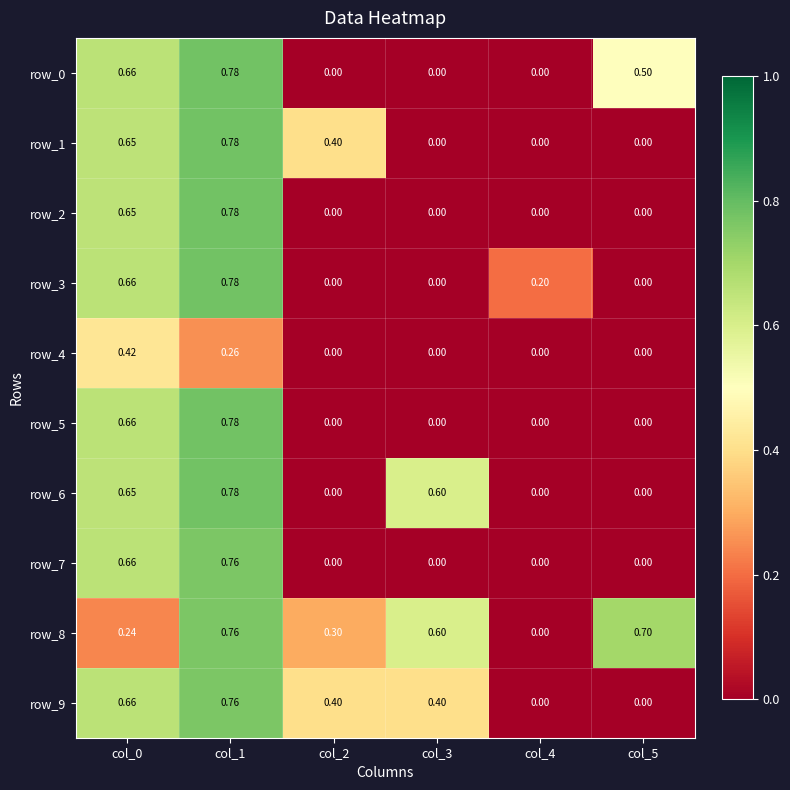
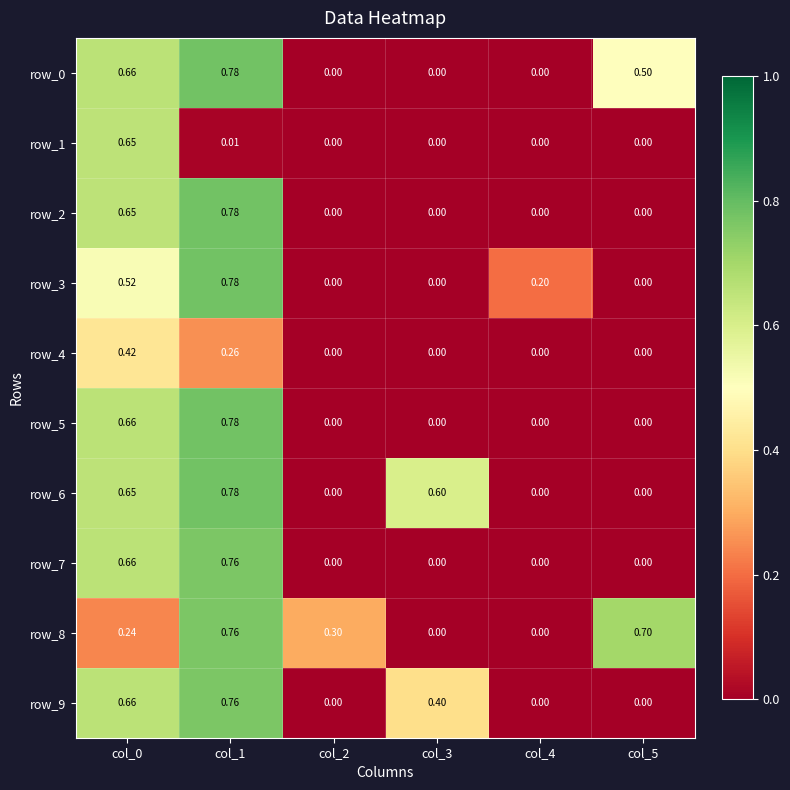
row_1, col_1: 0.78 -> 0.01
row_1, col_2: 0.40 -> 0.00
row_3, col_0: 0.66 -> 0.52
row_8, col_3: 0.60 -> 0.00
row_9, col_2: 0.40 -> 0.00
